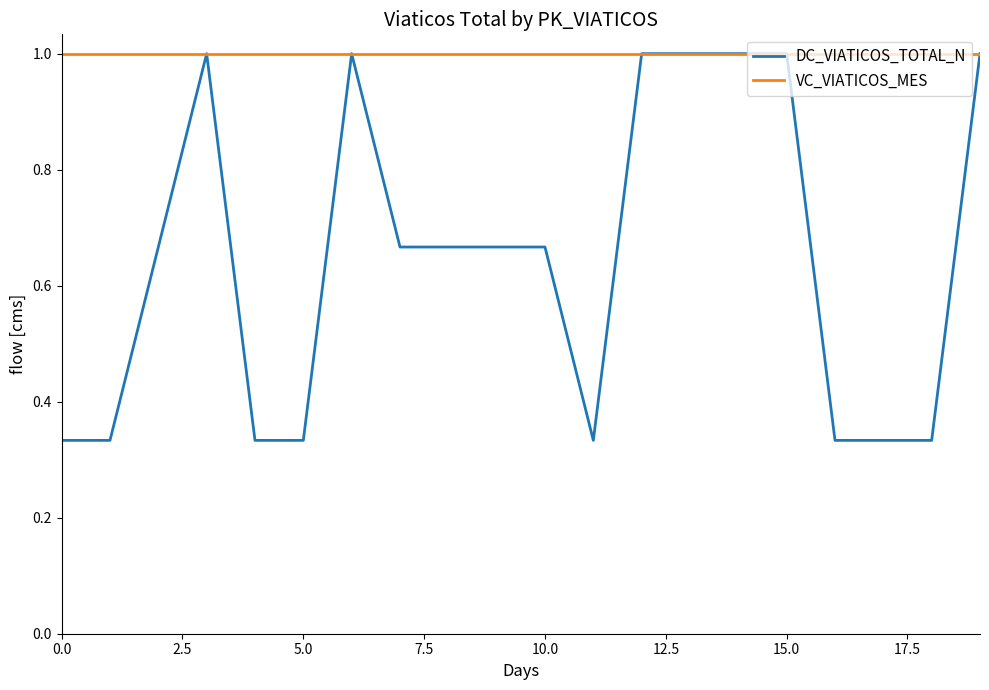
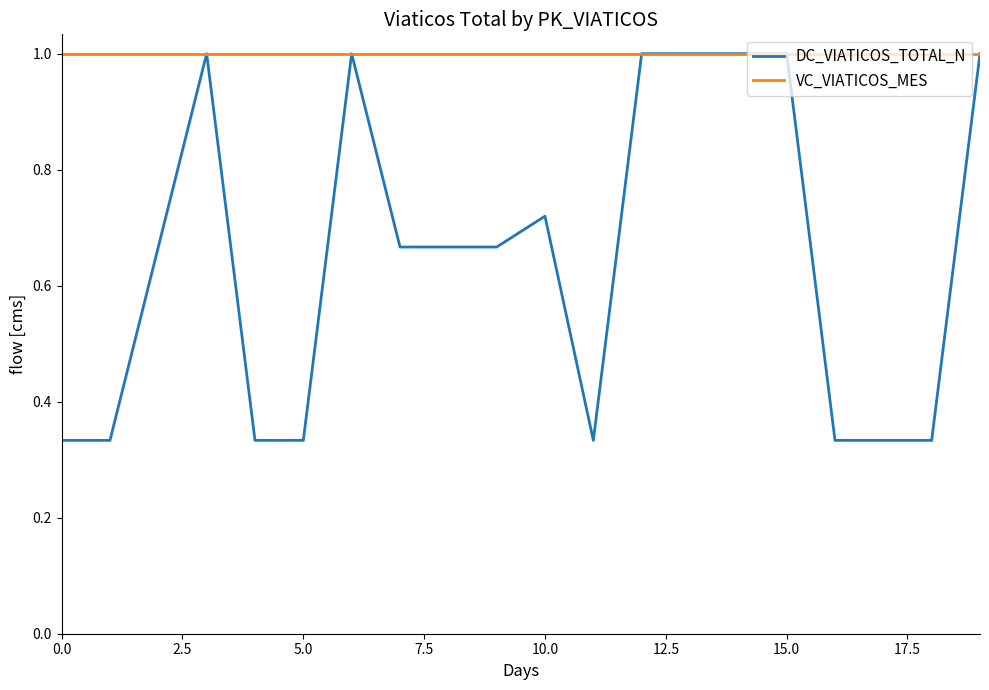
DC_VIATICOS_TOTAL_N, 10.0: 0.67 -> 0.72
